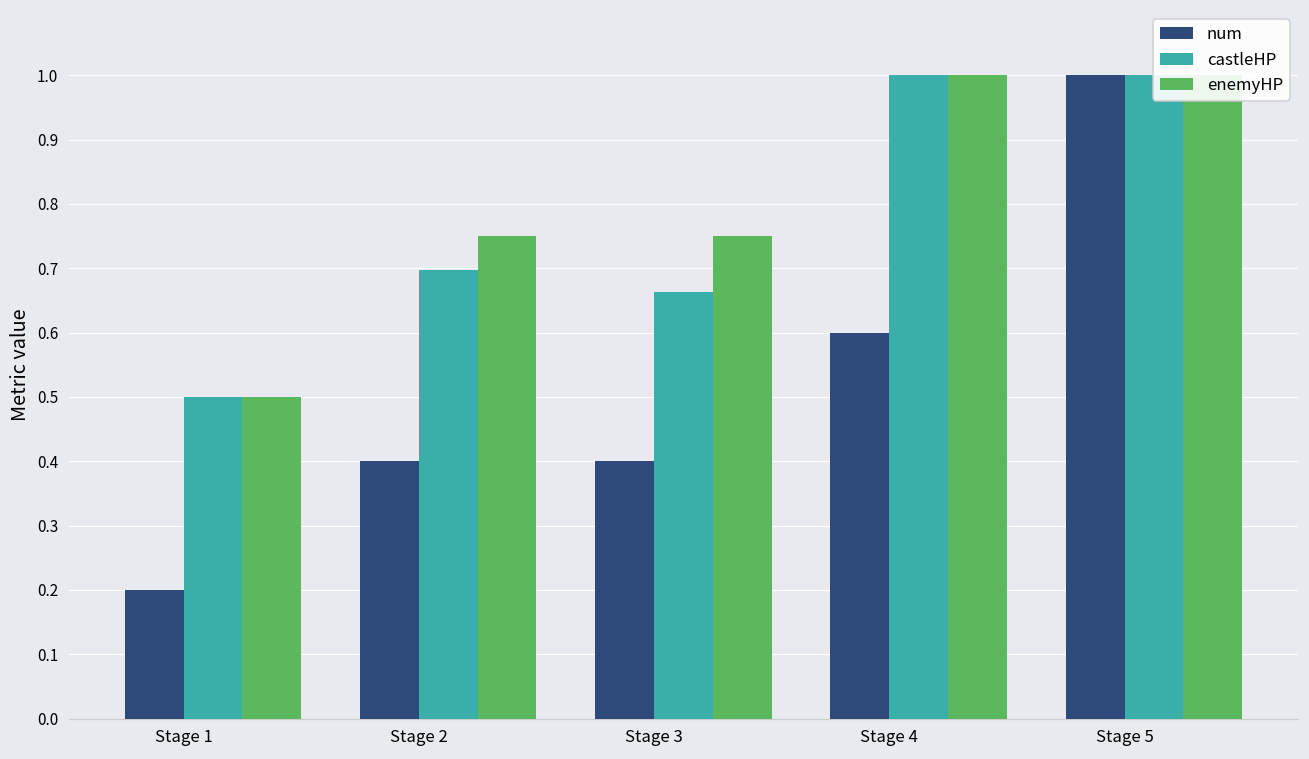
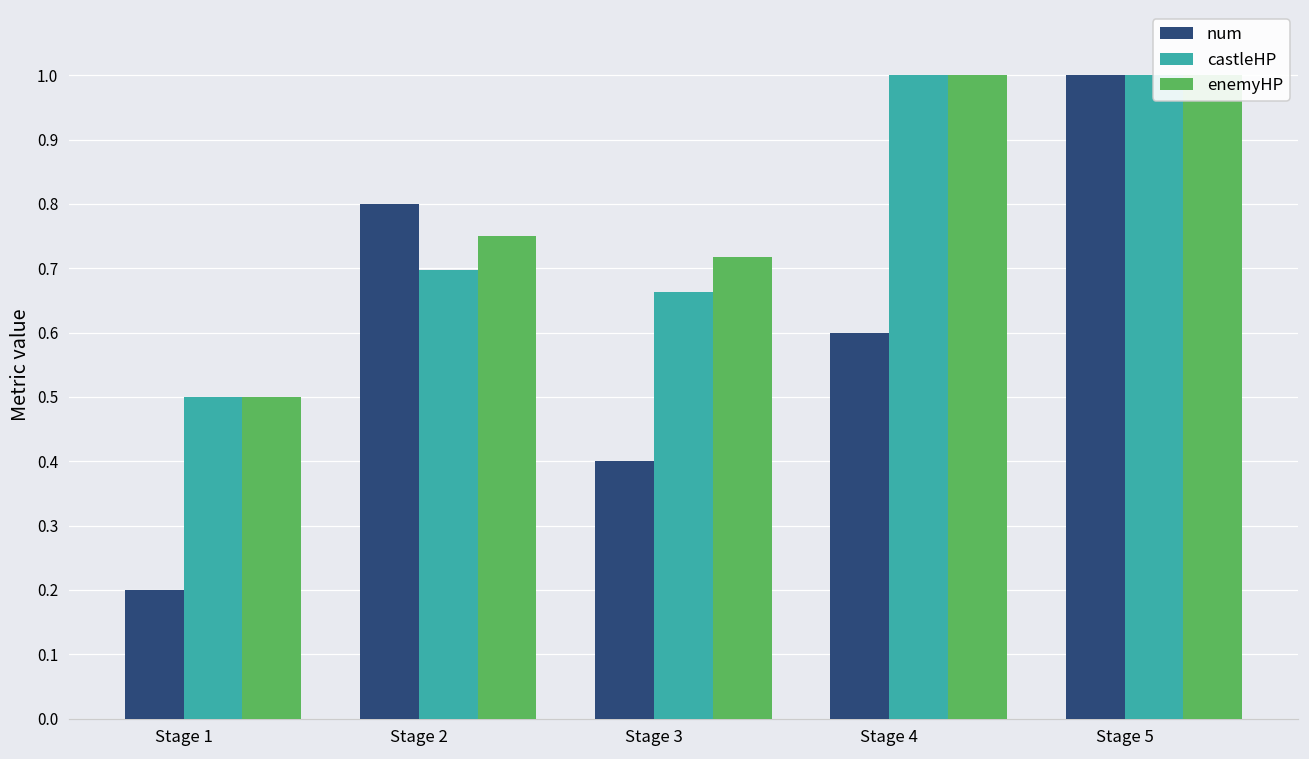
num, Stage 2: 0.40 -> 0.80
enemyHP, Stage 3: 0.75 -> 0.72
